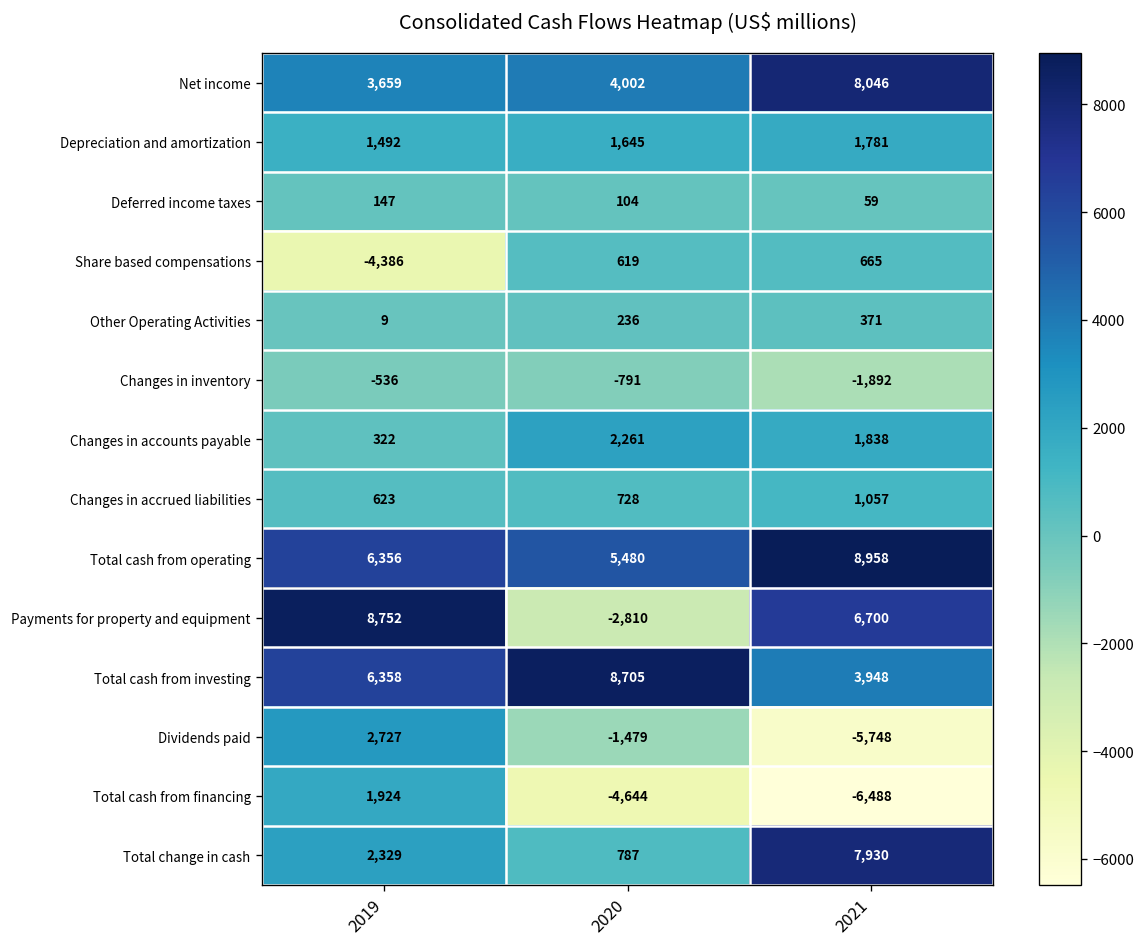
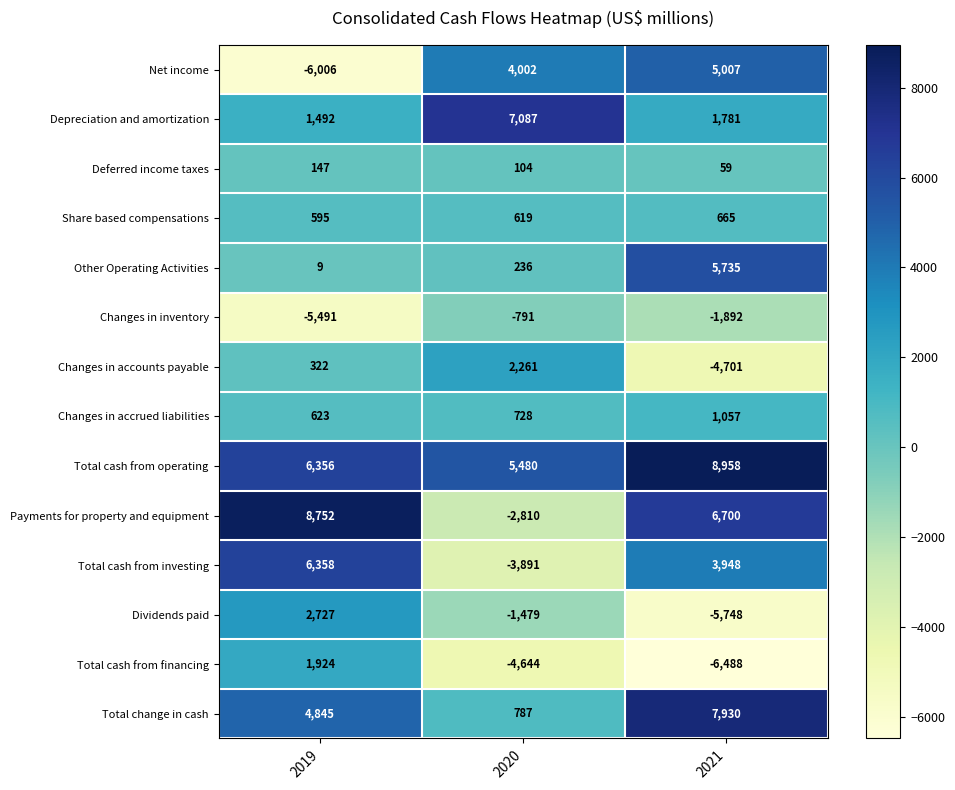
Net income, 2019: 3,659 -> -6,006
Net income, 2021: 8,046 -> 5,007
Depreciation and amortization, 2020: 1,645 -> 7,087
Share based compensations, 2019: -4,386 -> 595
Other Operating Activities, 2021: 371 -> 5,735
Changes in inventory, 2019: -536 -> -5,491
Changes in accounts payable, 2021: 1,838 -> -4,701
Total cash from investing, 2020: 8,705 -> -3,891
Total change in cash, 2019: 2,329 -> 4,845
